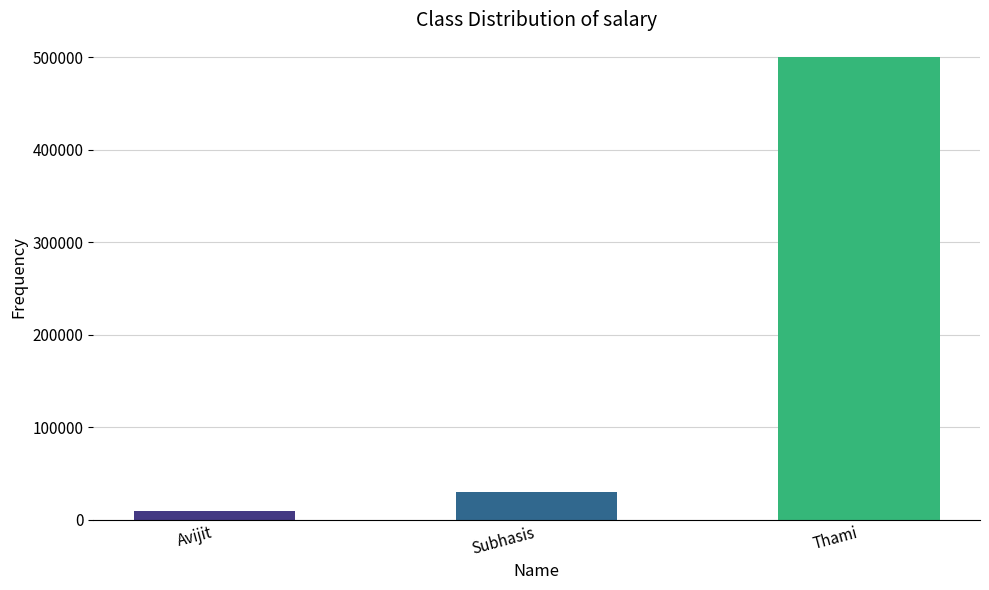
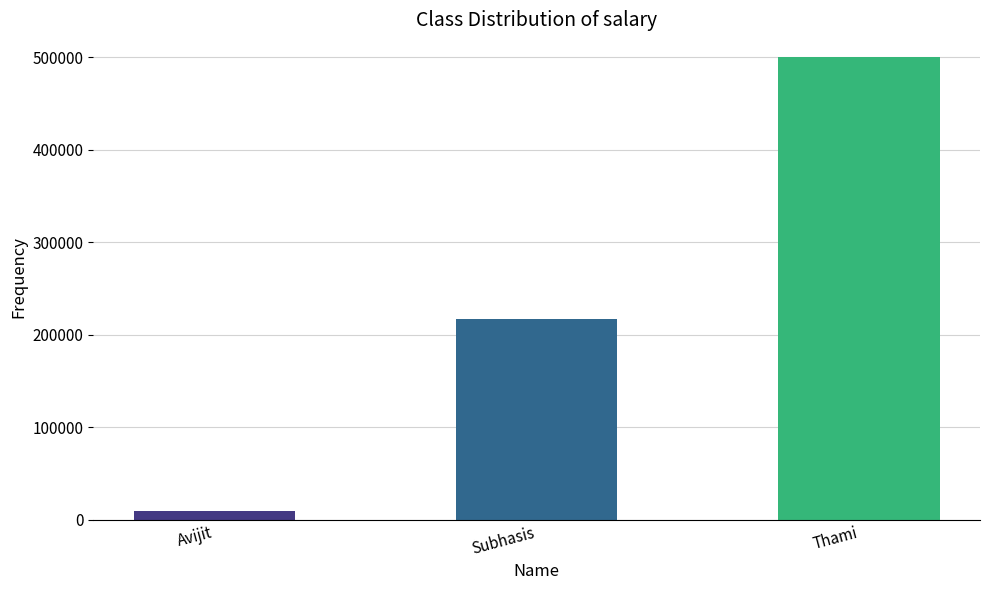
Subhasis: 30000 -> 220000
